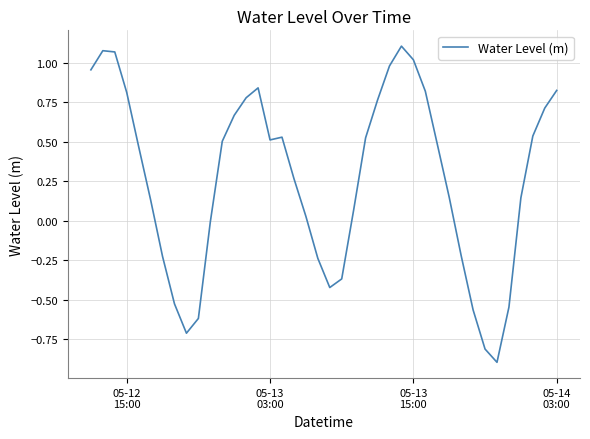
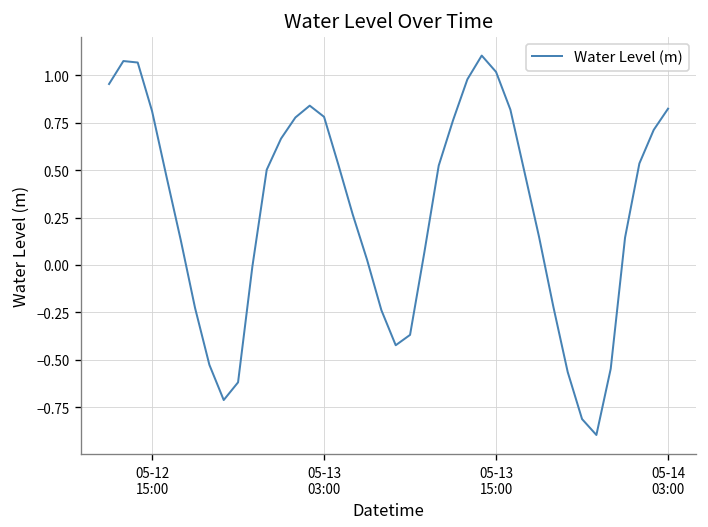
05-13 03:00: 0.51 -> 0.78
